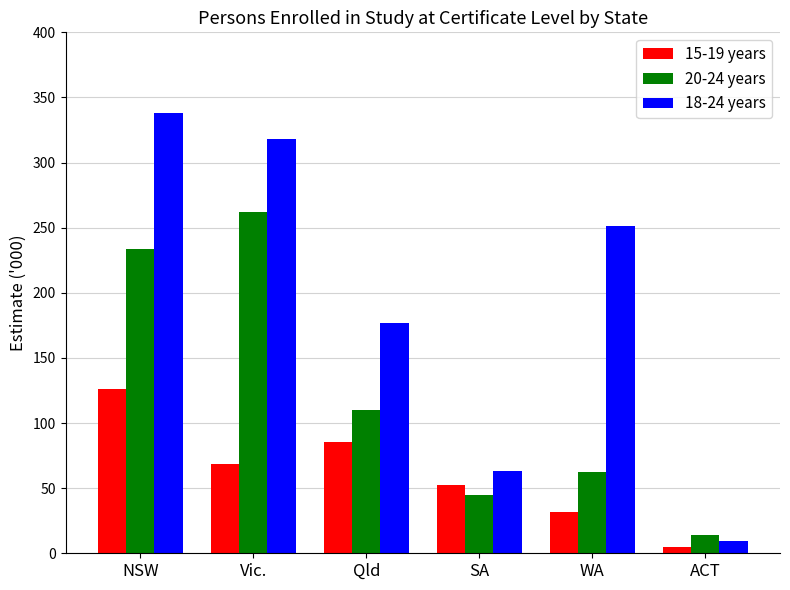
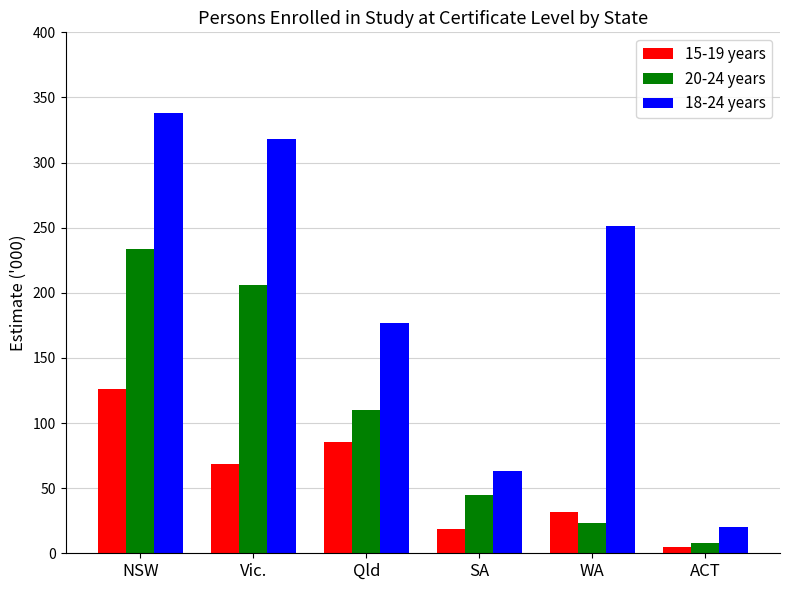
20-24 years, Vic.: 262 -> 206
15-19 years, SA: 52 -> 18
20-24 years, WA: 63 -> 23
20-24 years, ACT: 14 -> 8
18-24 years, ACT: 10 -> 20
